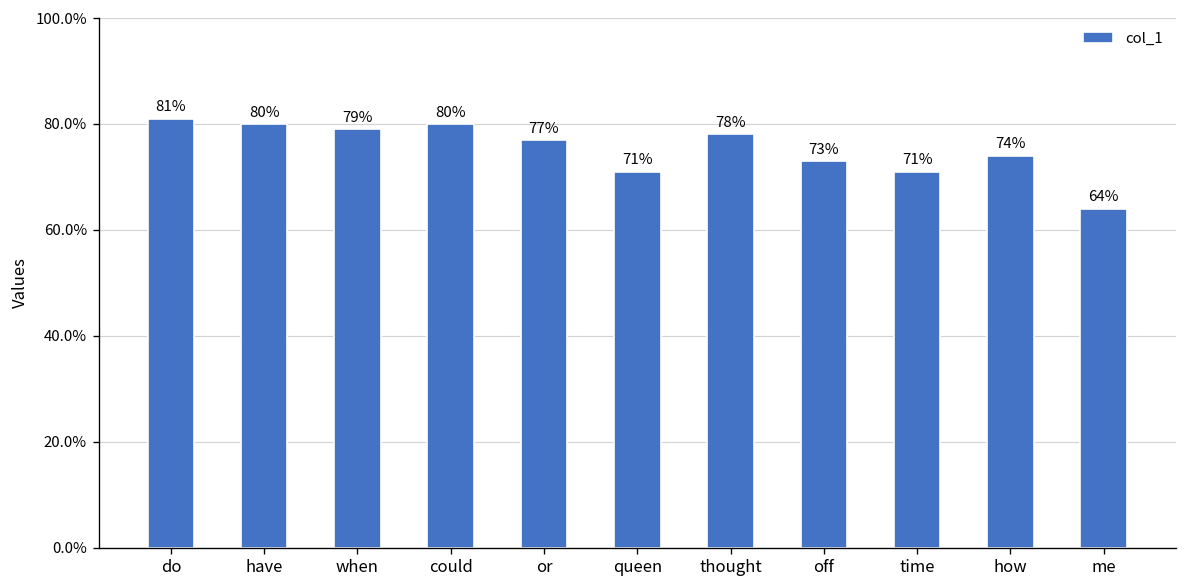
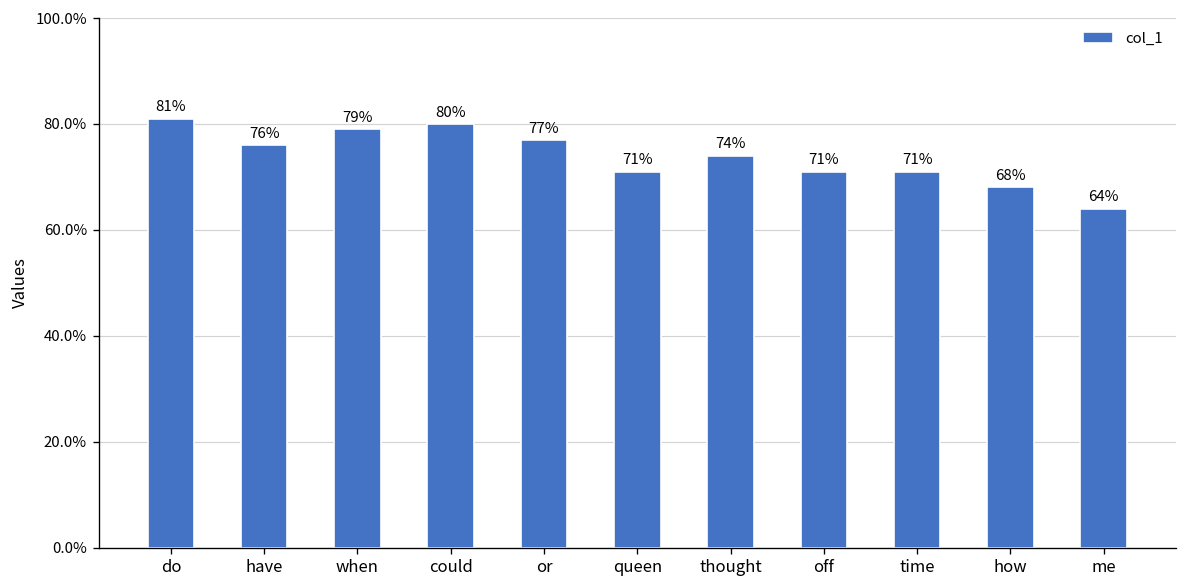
have: 80% -> 76%
thought: 78% -> 74%
off: 73% -> 71%
how: 74% -> 68%
